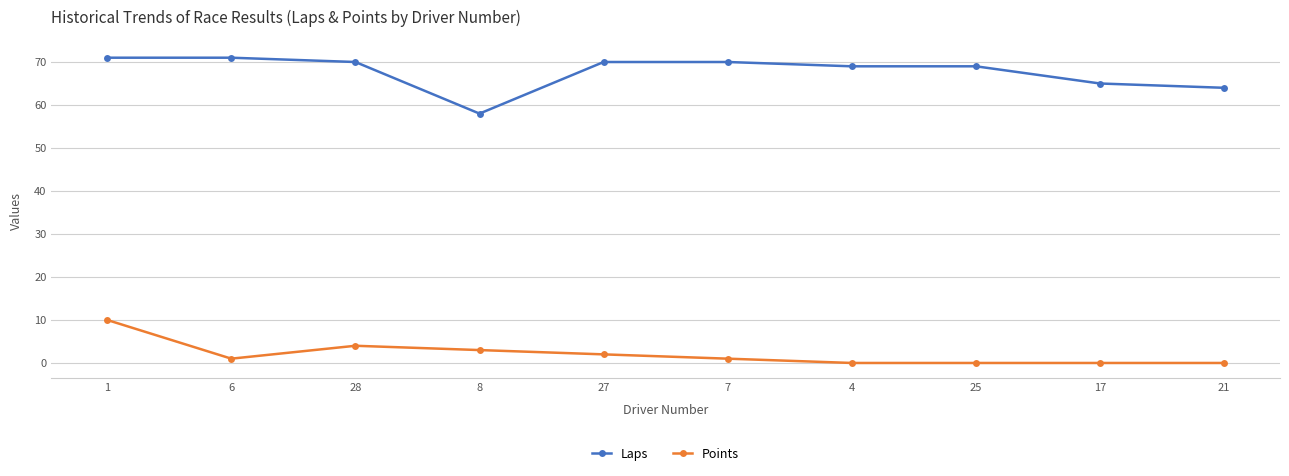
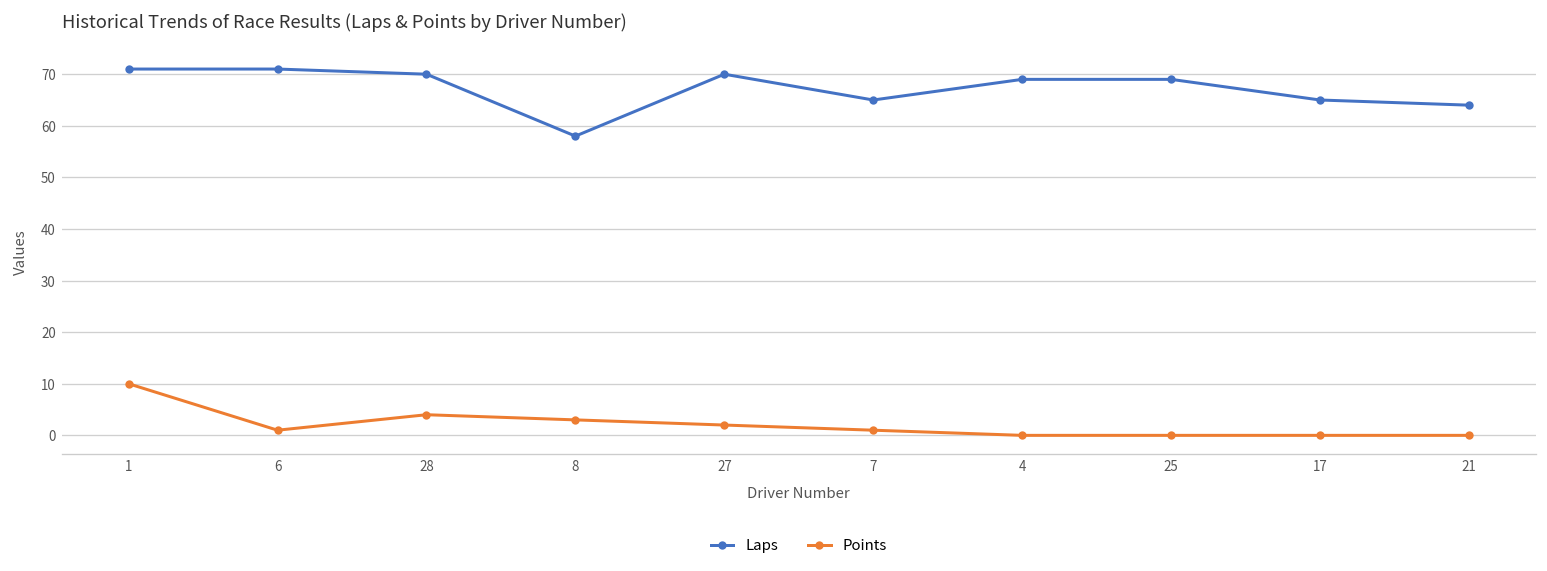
Laps, 7: 70 -> 65
